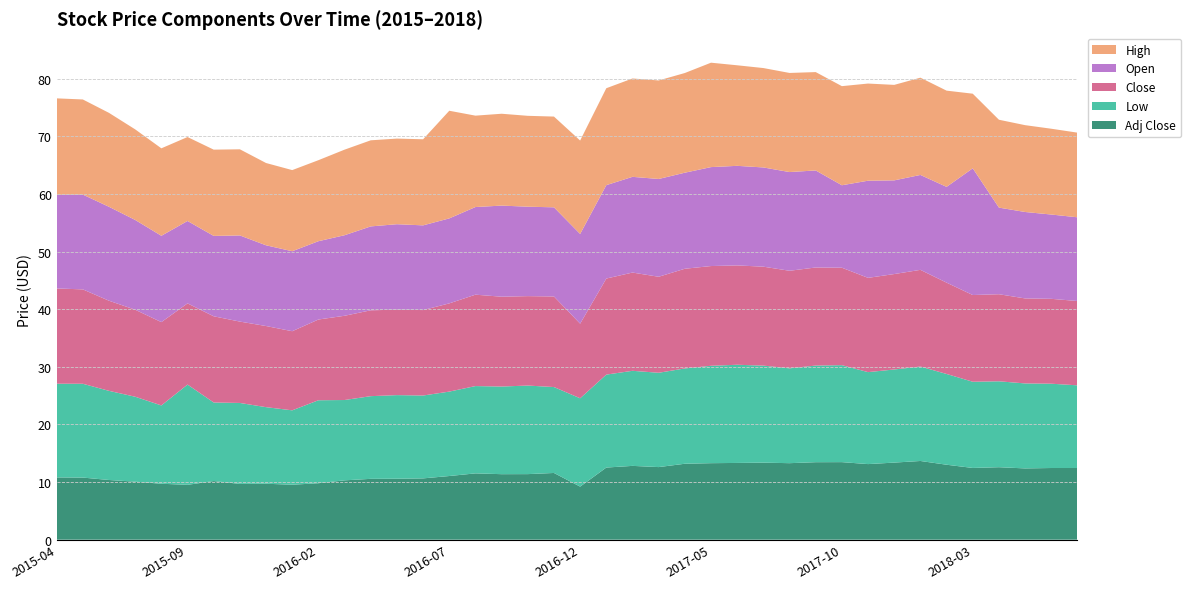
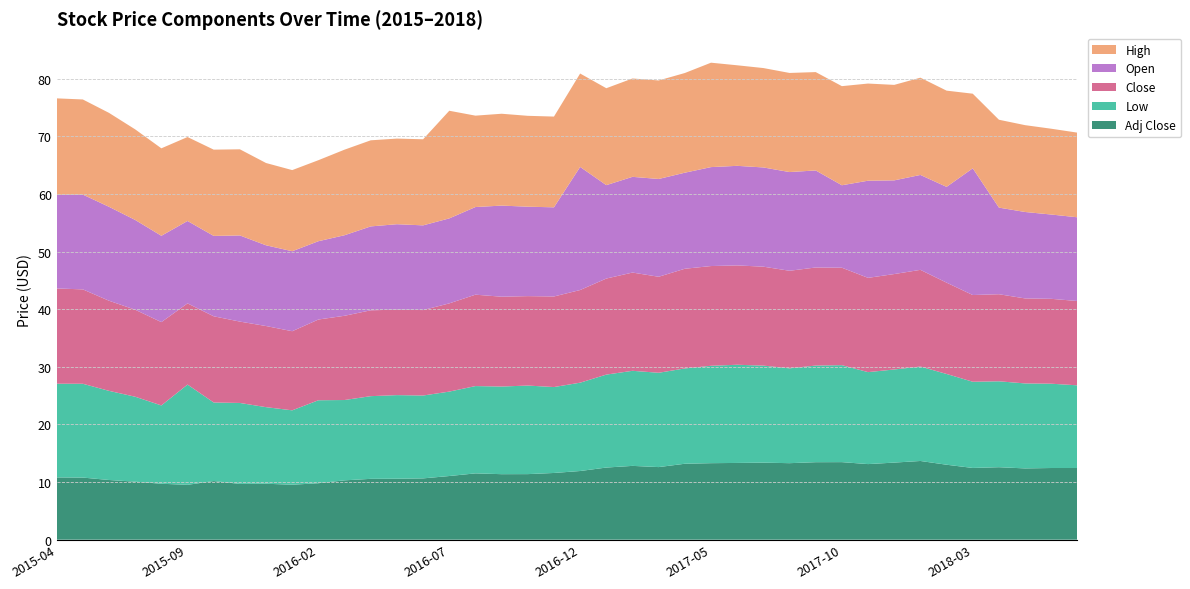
Adj Close, 2016-12: 9 -> 12
Close, 2016-12: 13 -> 16
Open, 2016-12: 16 -> 21
